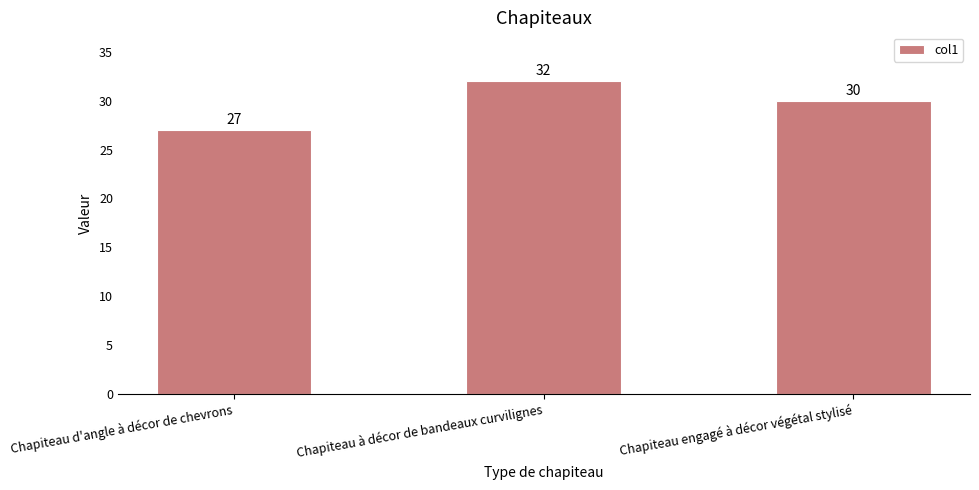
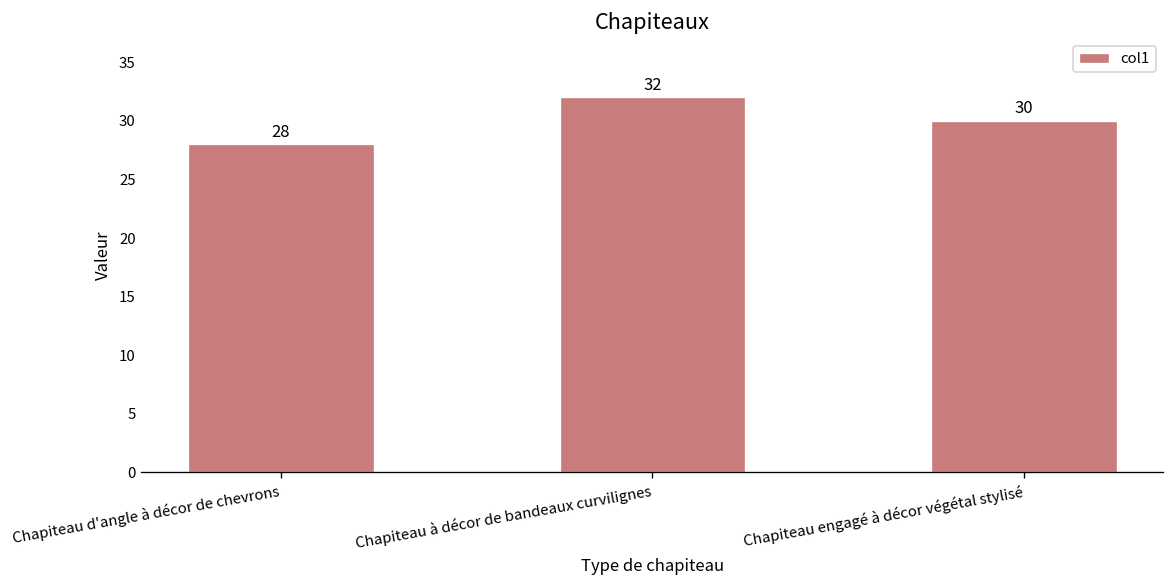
Chapiteau d'angle à décor de chevrons: 27 -> 28
